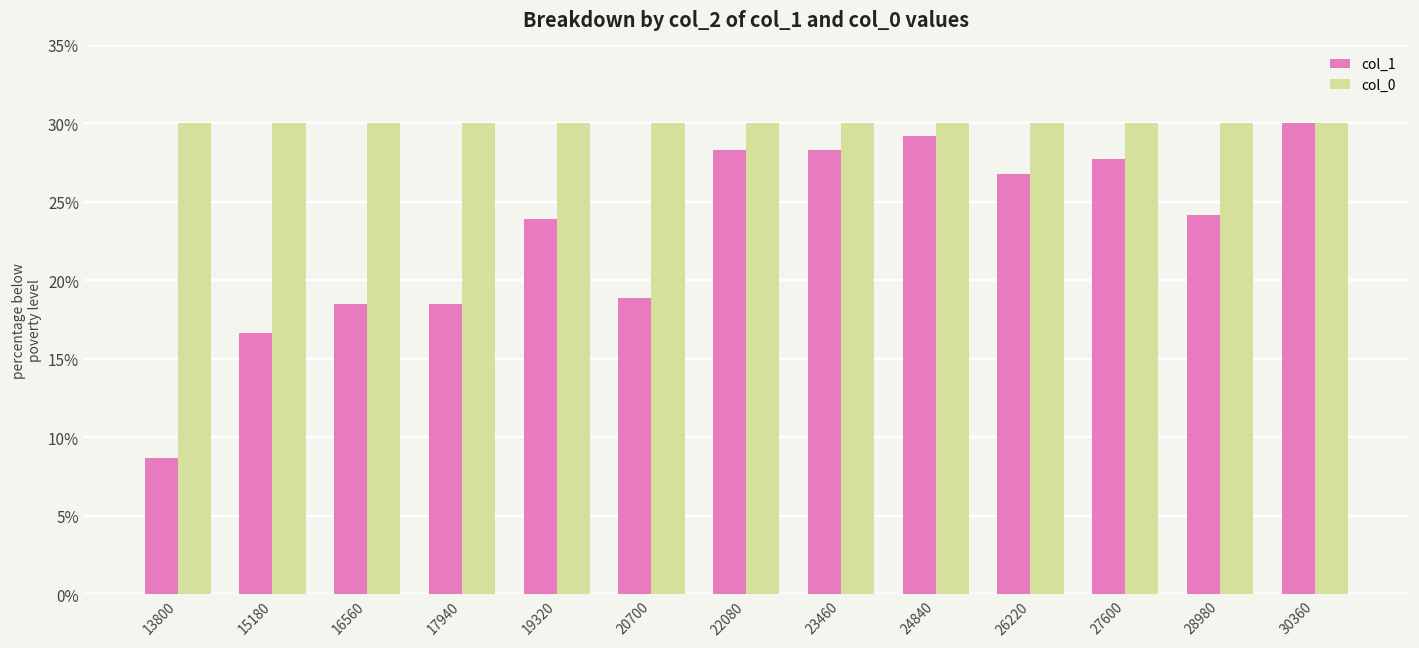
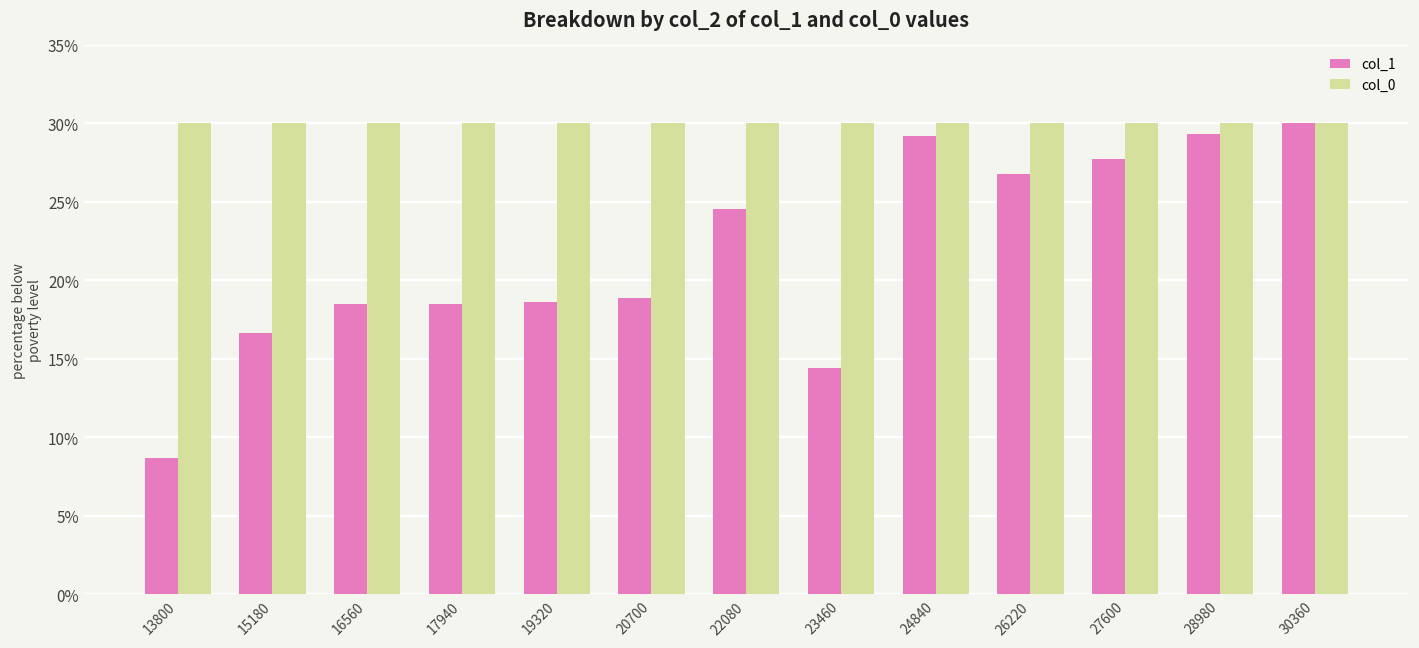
col_1, 19320: 23.9% -> 18.6%
col_1, 22080: 28.3% -> 24.5%
col_1, 23460: 28.3% -> 14.4%
col_1, 28980: 24.2% -> 29.3%
